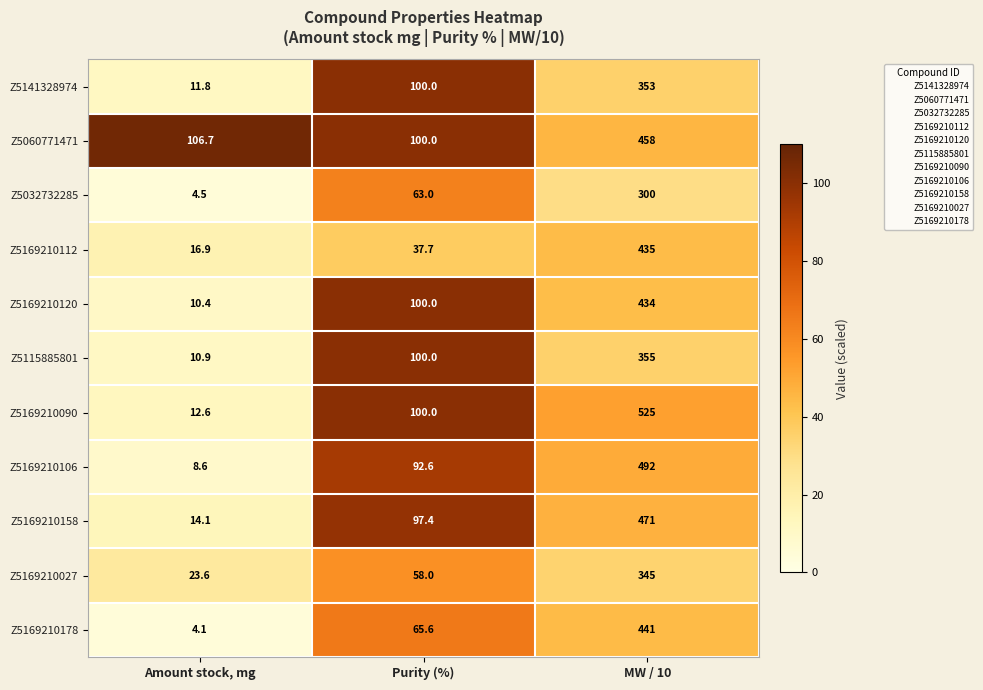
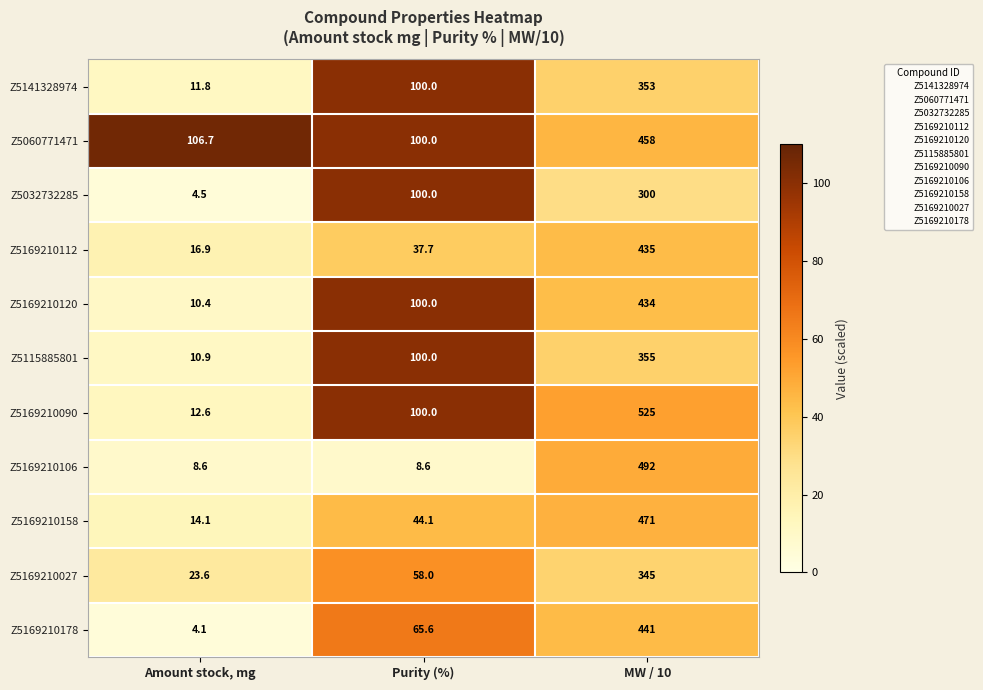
Z5032732285, Purity (%): 63.0 -> 100.0
Z5169210106, Purity (%): 92.6 -> 8.6
Z5169210158, Purity (%): 97.4 -> 44.1
